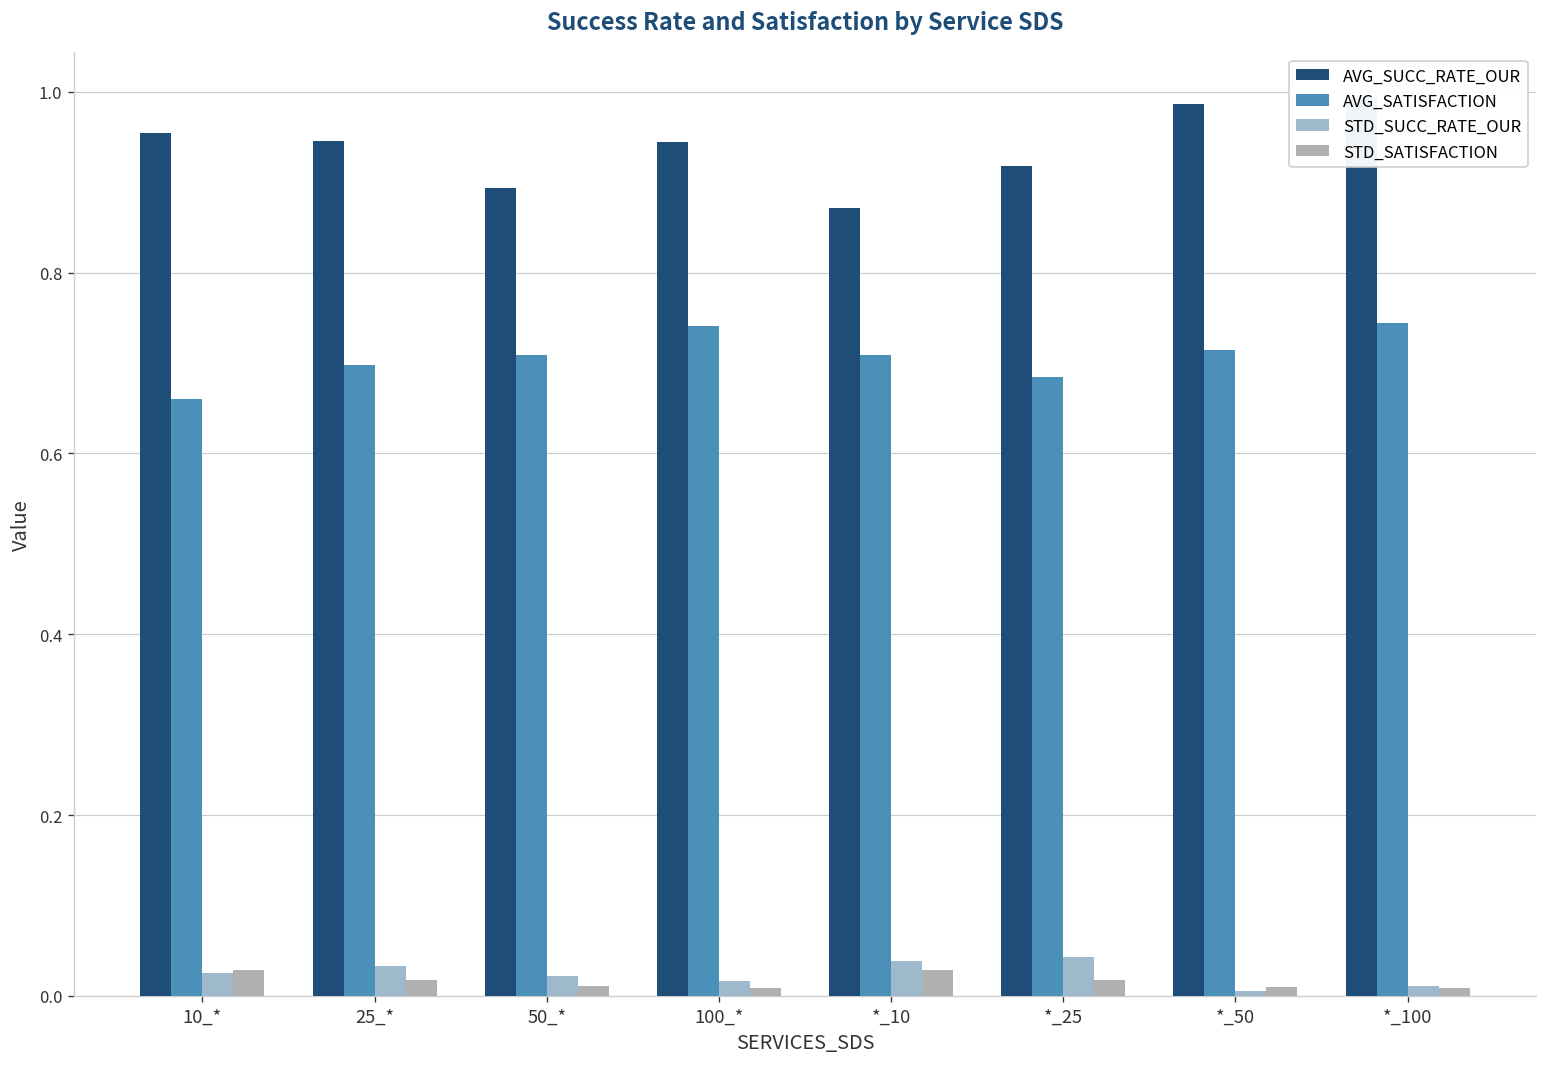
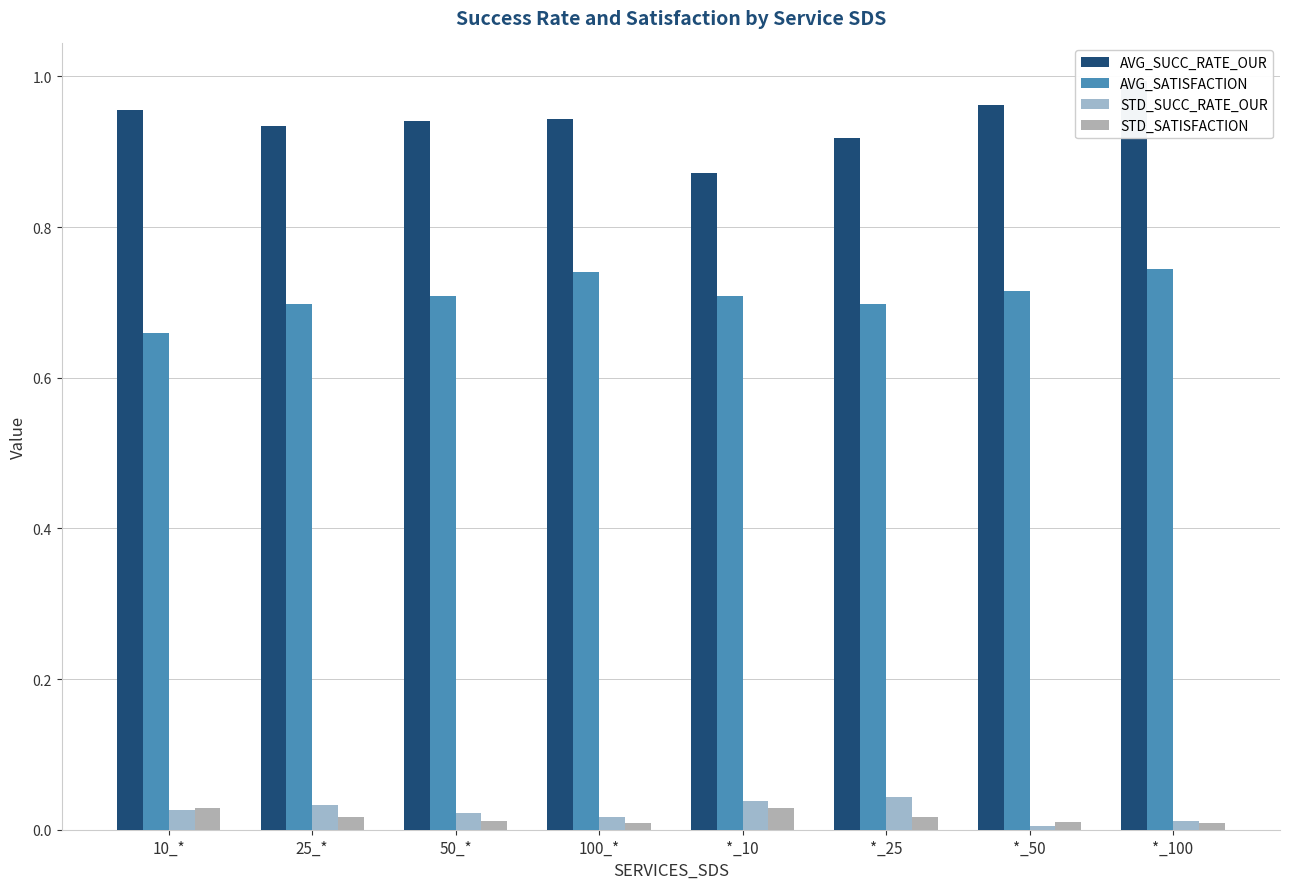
AVG_SUCC_RATE_OUR, 25_*: 0.95 -> 0.93
AVG_SUCC_RATE_OUR, 50_*: 0.89 -> 0.94
AVG_SATISFACTION, *_25: 0.68 -> 0.70
AVG_SUCC_RATE_OUR, *_50: 0.99 -> 0.96
